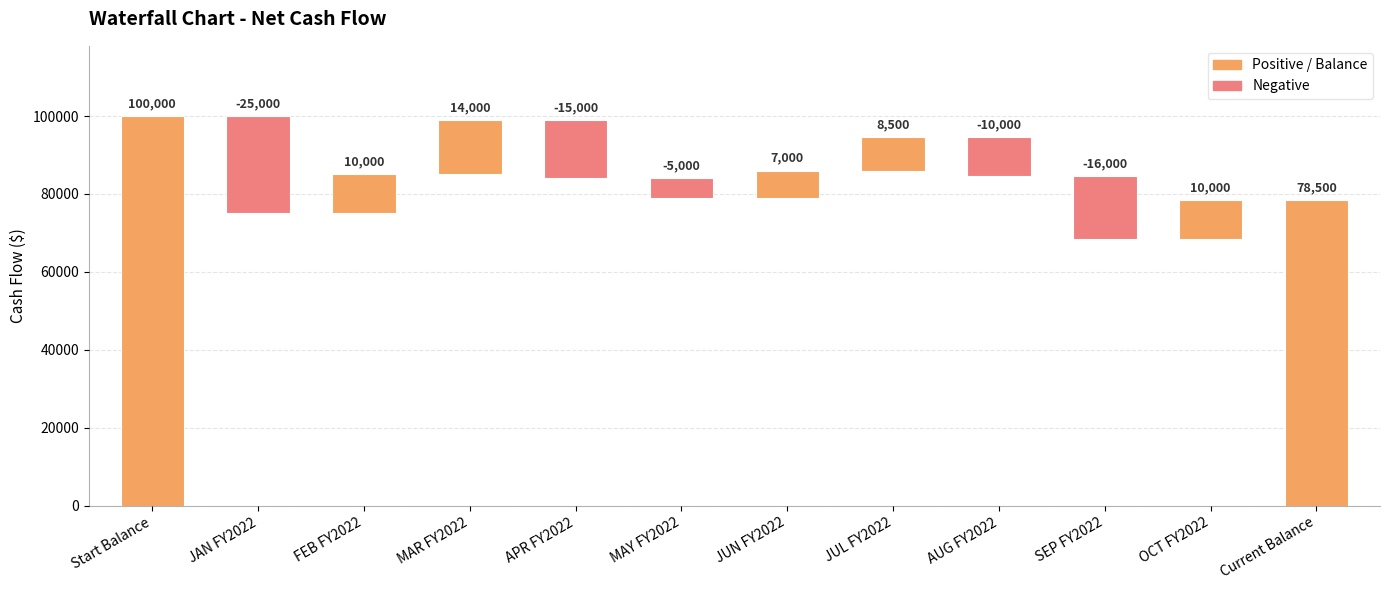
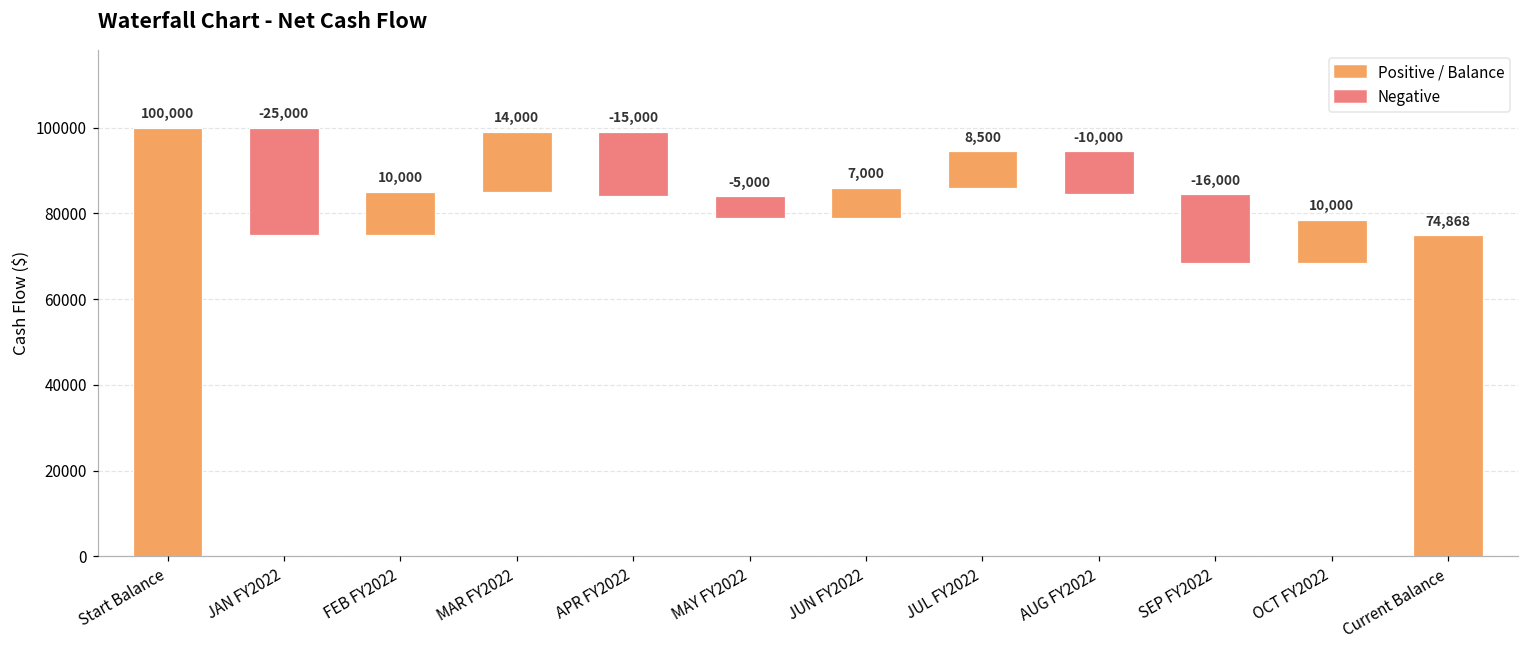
Current Balance: 78,500 -> 74,868
